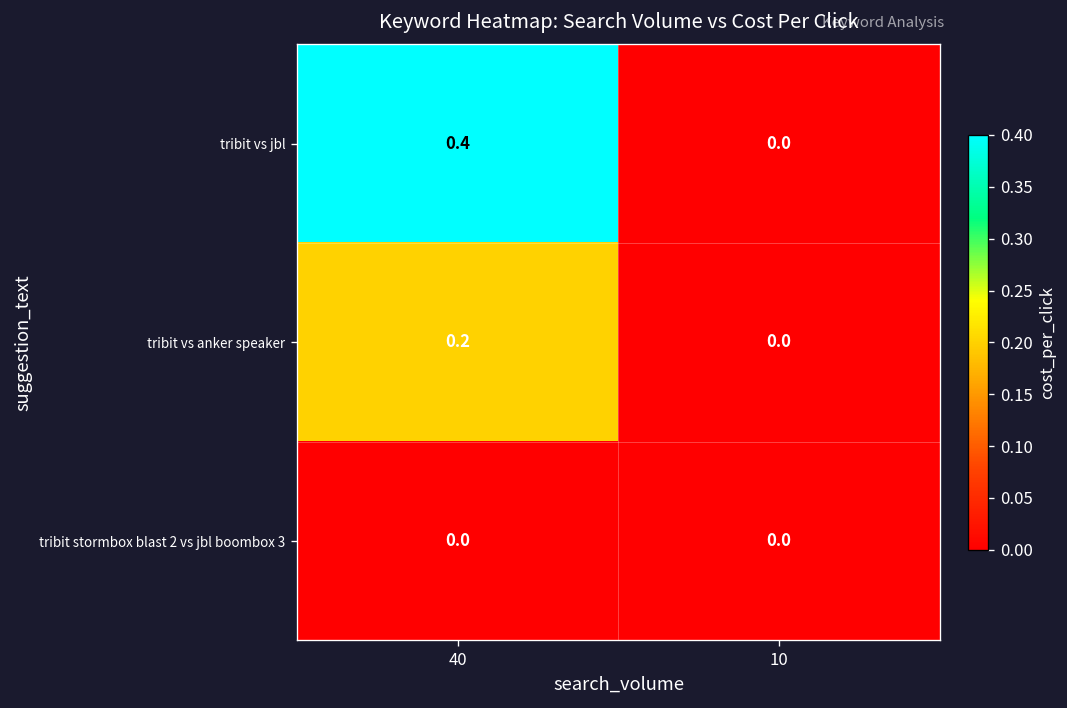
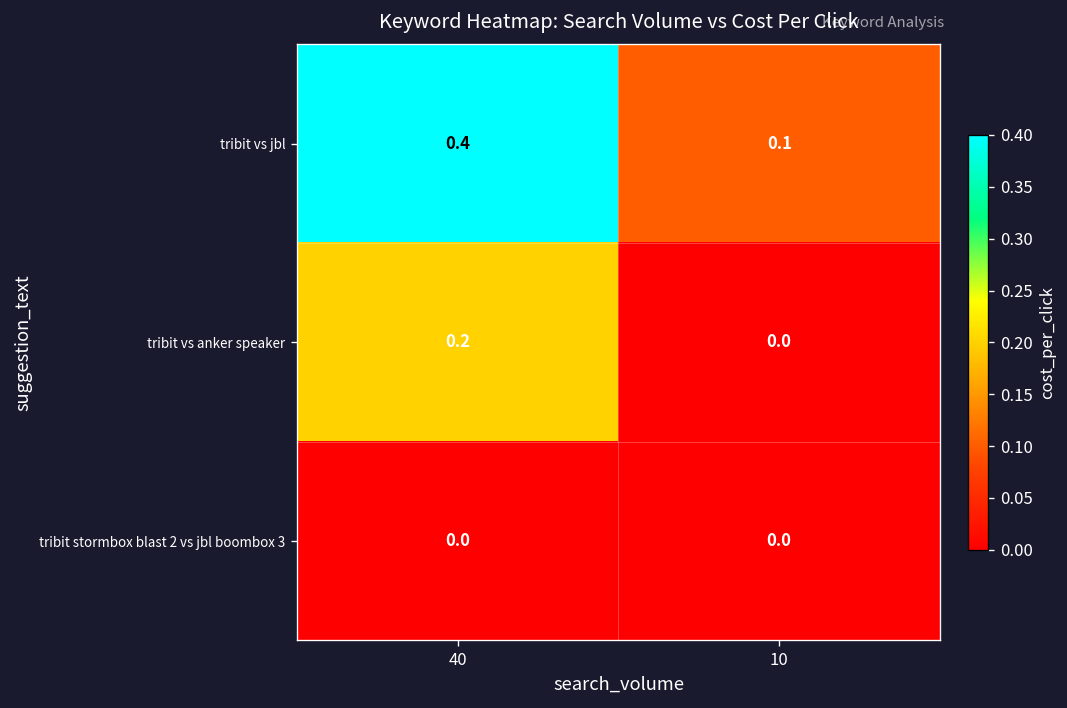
tribit vs jbl, 10: 0.0 -> 0.1
